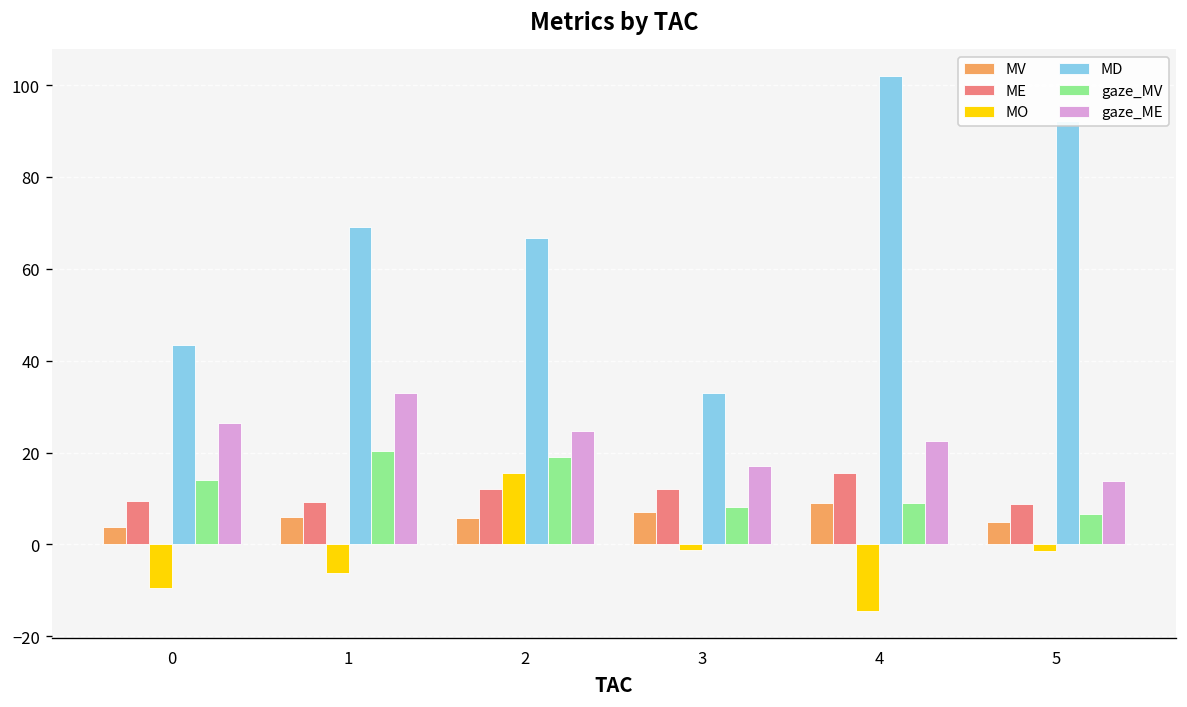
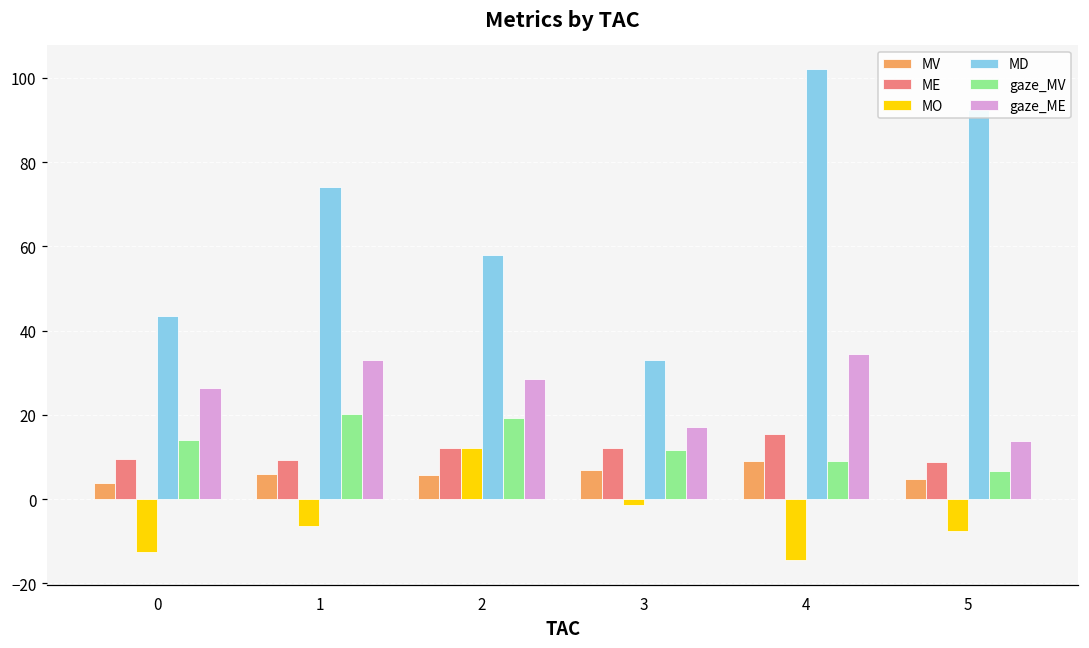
MO, 0: -9 -> -13
MD, 1: 69 -> 74
MO, 2: 16 -> 12
MD, 2: 67 -> 58
gaze_ME, 2: 25 -> 29
gaze_MV, 3: 8 -> 12
gaze_ME, 4: 23 -> 34
MO, 5: -1 -> -8
